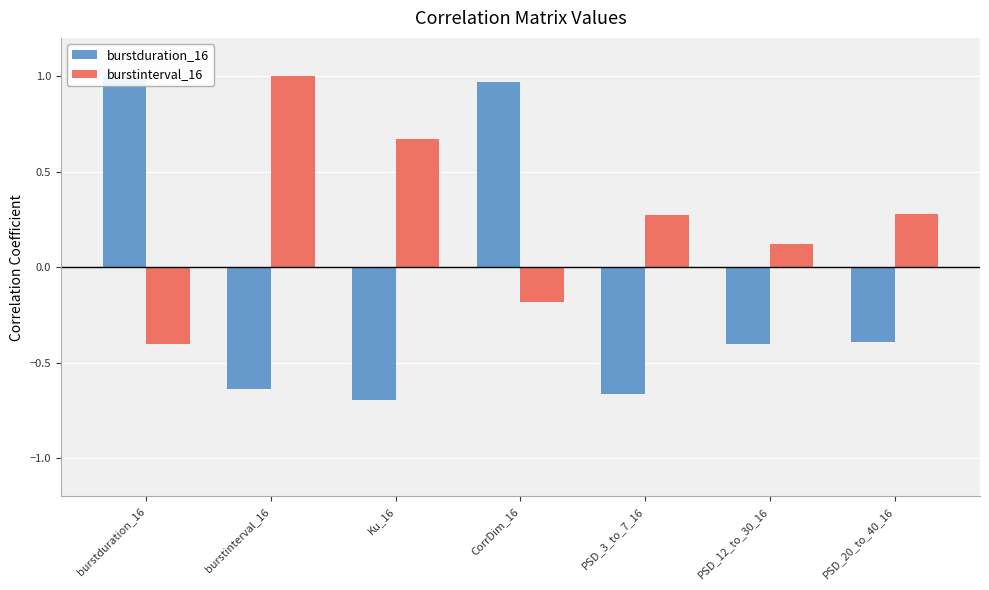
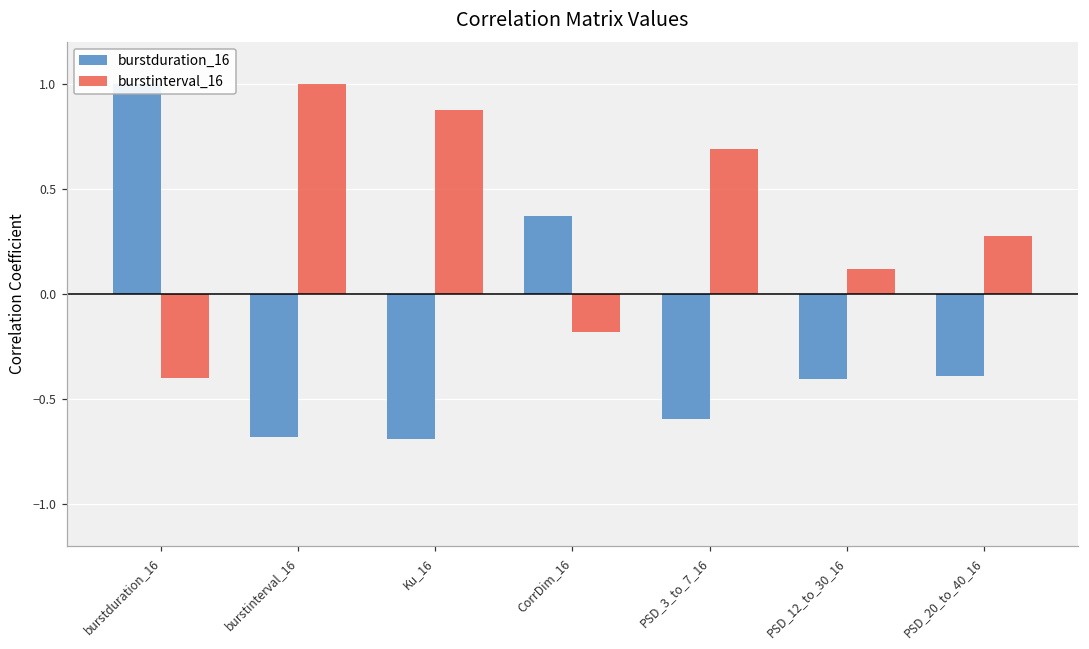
burstduration_16, burstinterval_16: -0.64 -> -0.68
burstinterval_16, Ku_16: 0.67 -> 0.87
burstduration_16, CorrDim_16: 0.97 -> 0.37
burstduration_16, PSD_3_to_7_16: -0.66 -> -0.60
burstinterval_16, PSD_3_to_7_16: 0.27 -> 0.69
